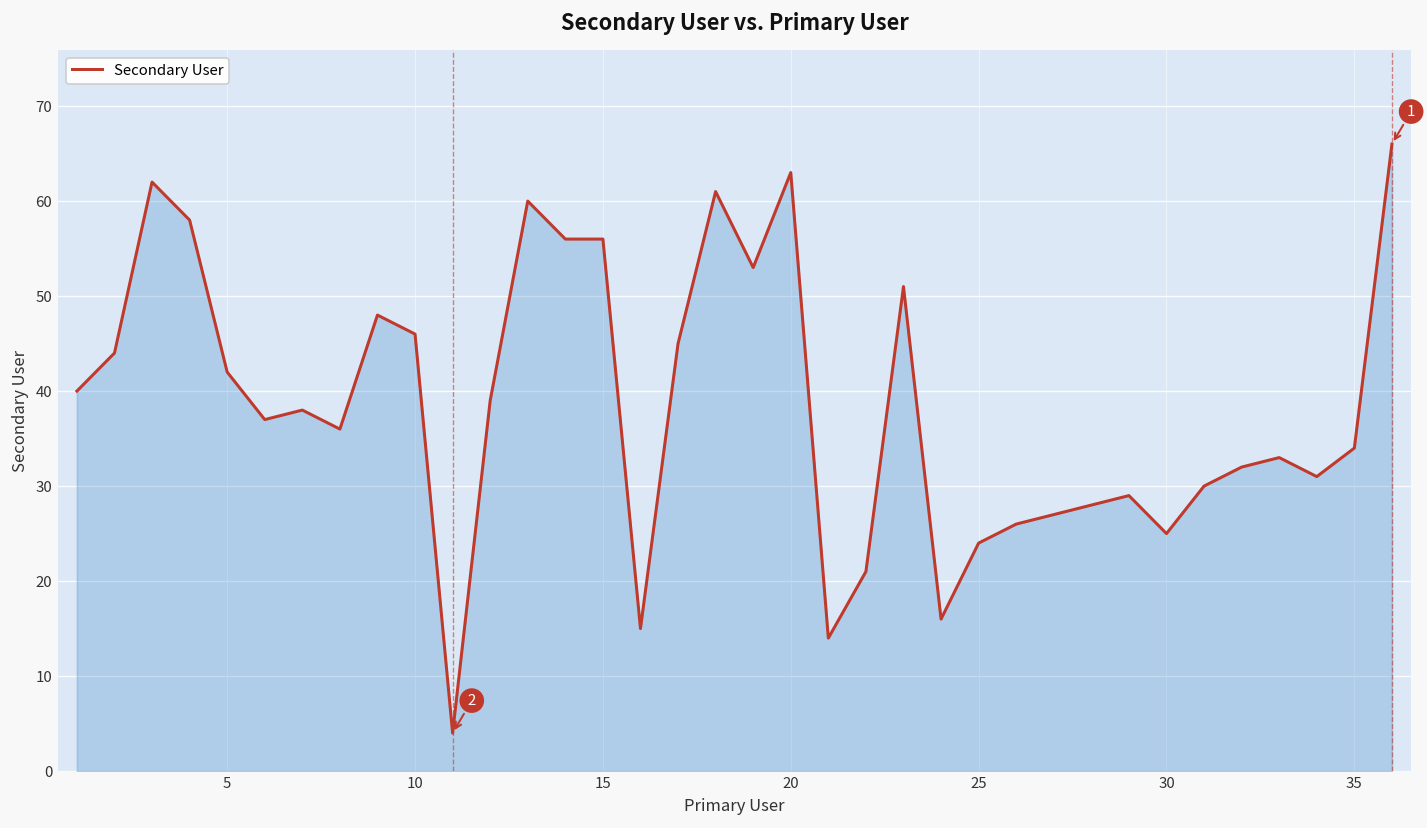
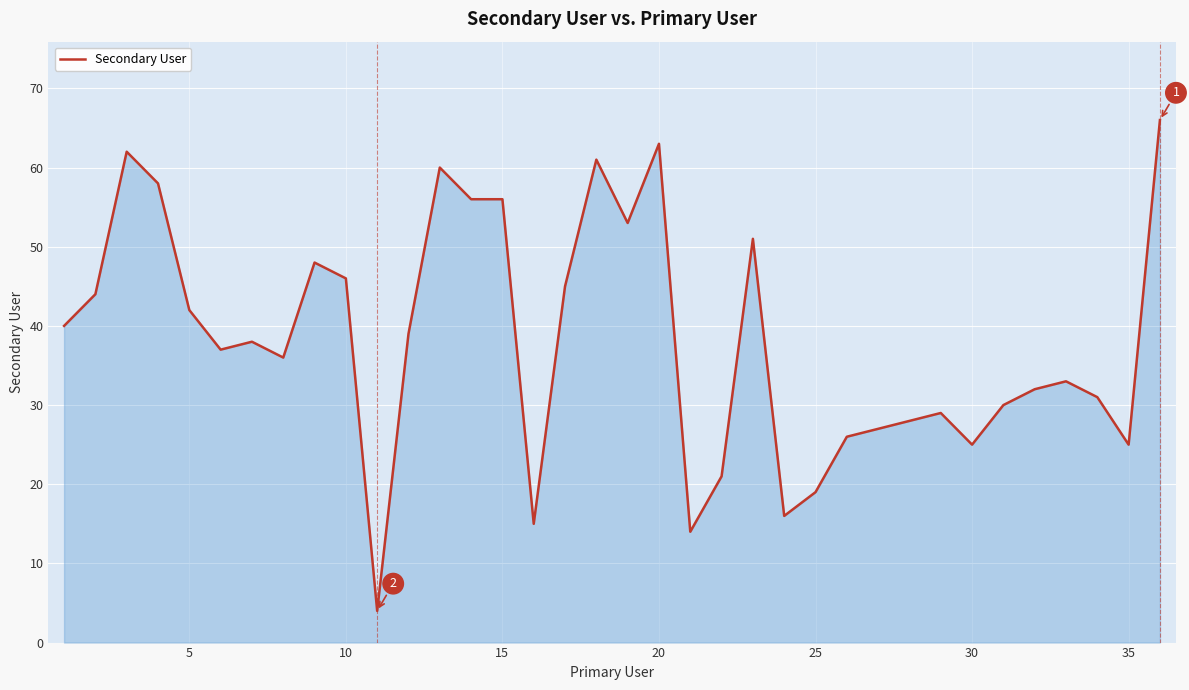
25: 24 -> 19
35: 34 -> 25
